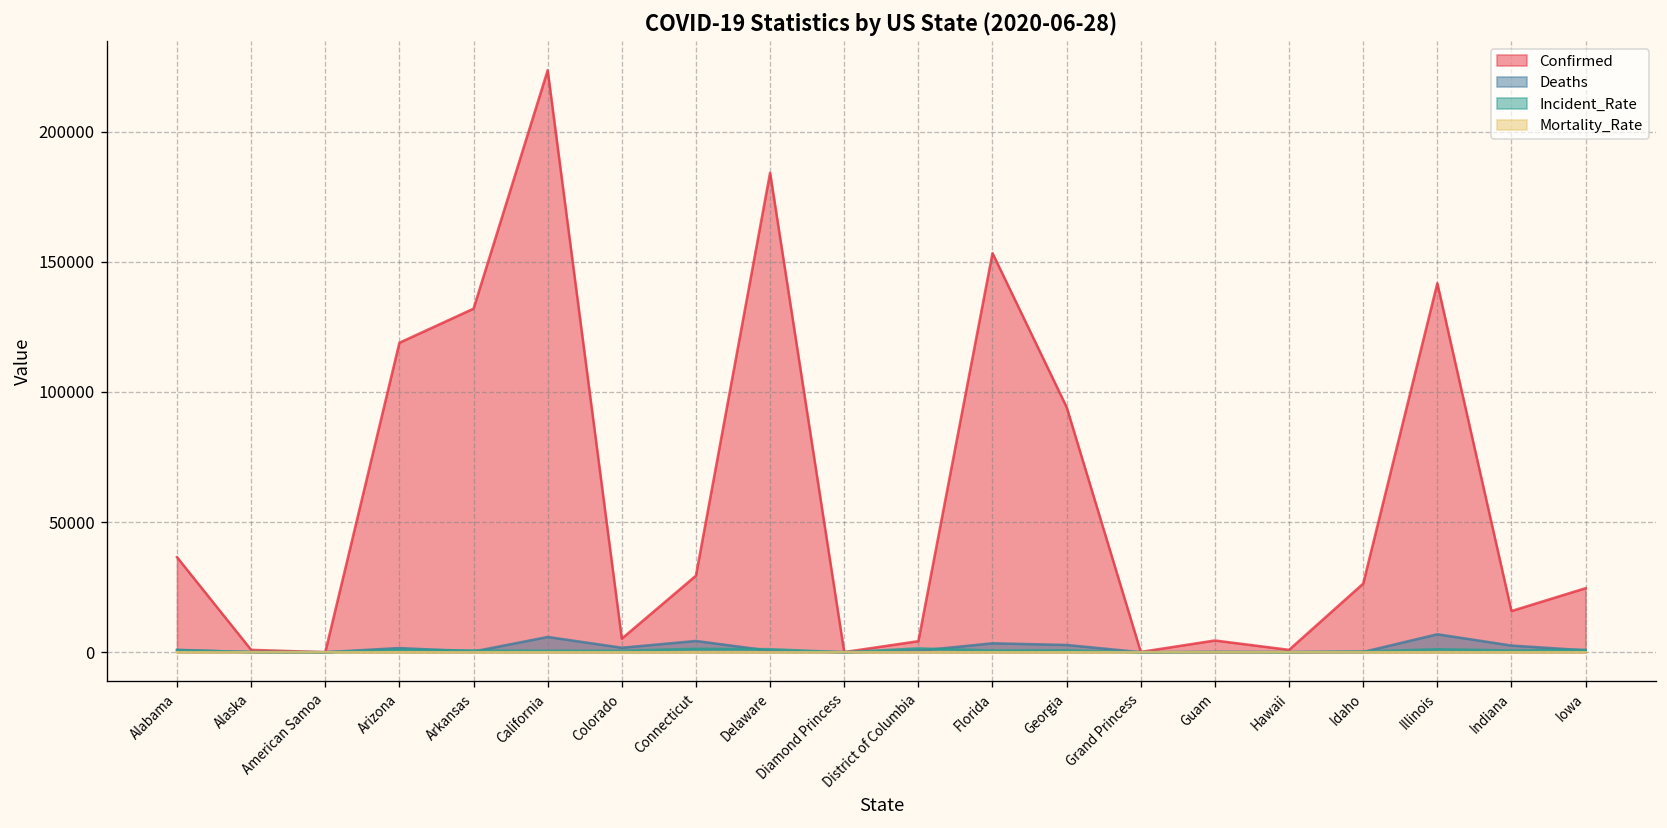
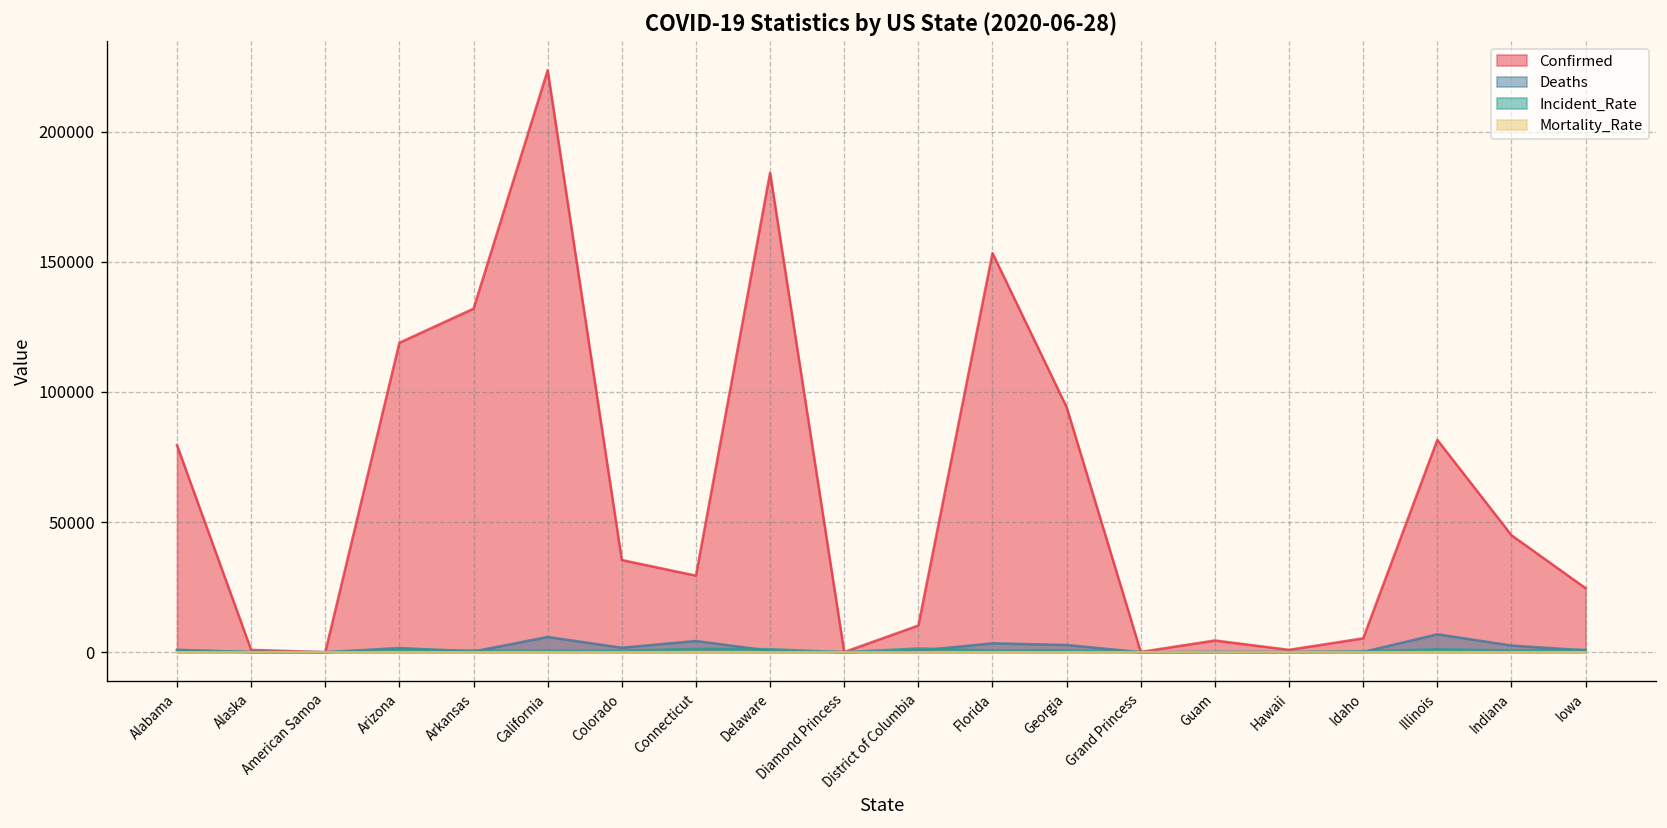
Confirmed, Alabama: 37000 -> 80000
Confirmed, Colorado: 5000 -> 35000
Confirmed, District of Columbia: 4000 -> 10000
Confirmed, Idaho: 26000 -> 5000
Confirmed, Illinois: 142000 -> 82000
Confirmed, Indiana: 16000 -> 45000
